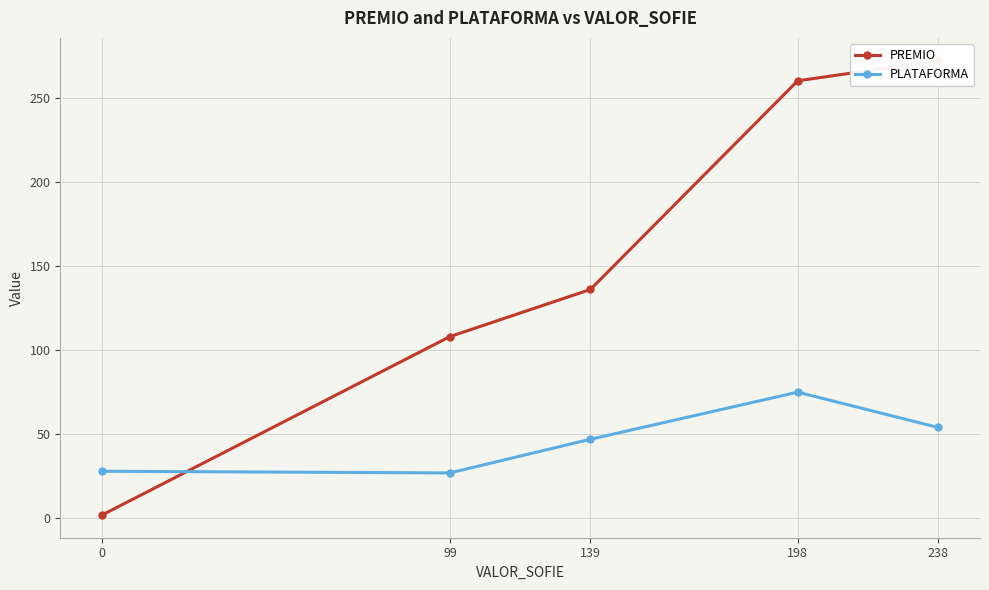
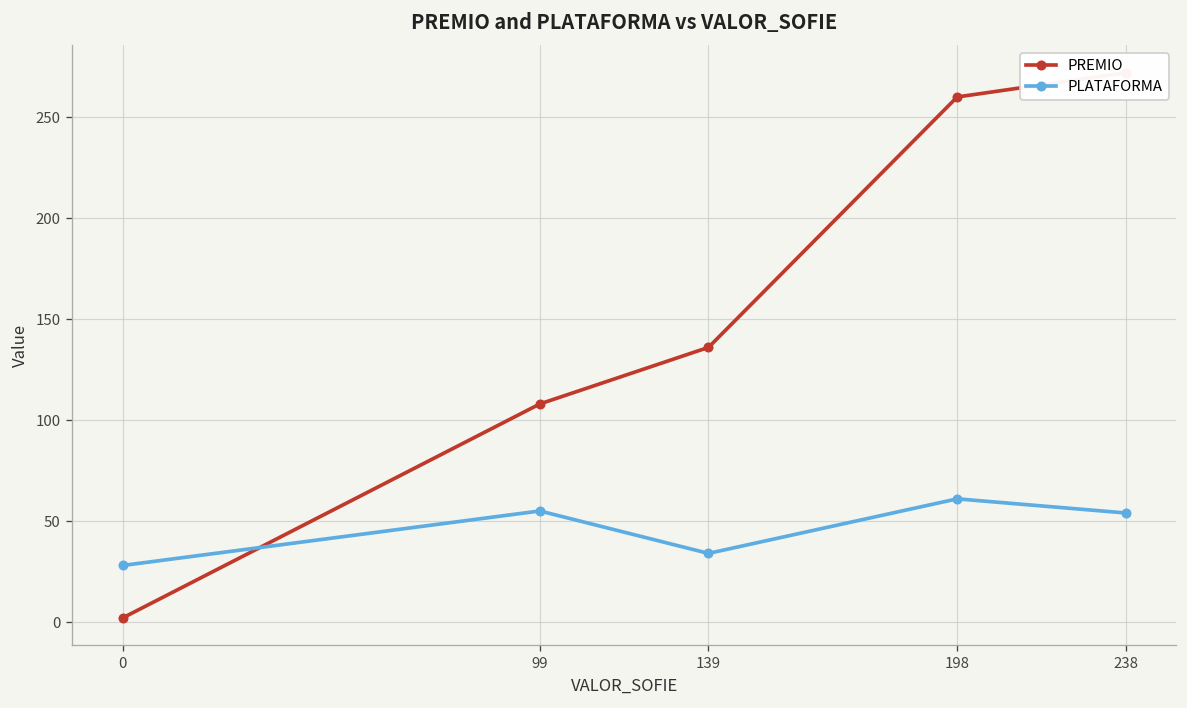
PLATAFORMA, 99: 27 -> 55
PLATAFORMA, 139: 47 -> 34
PLATAFORMA, 198: 75 -> 61
